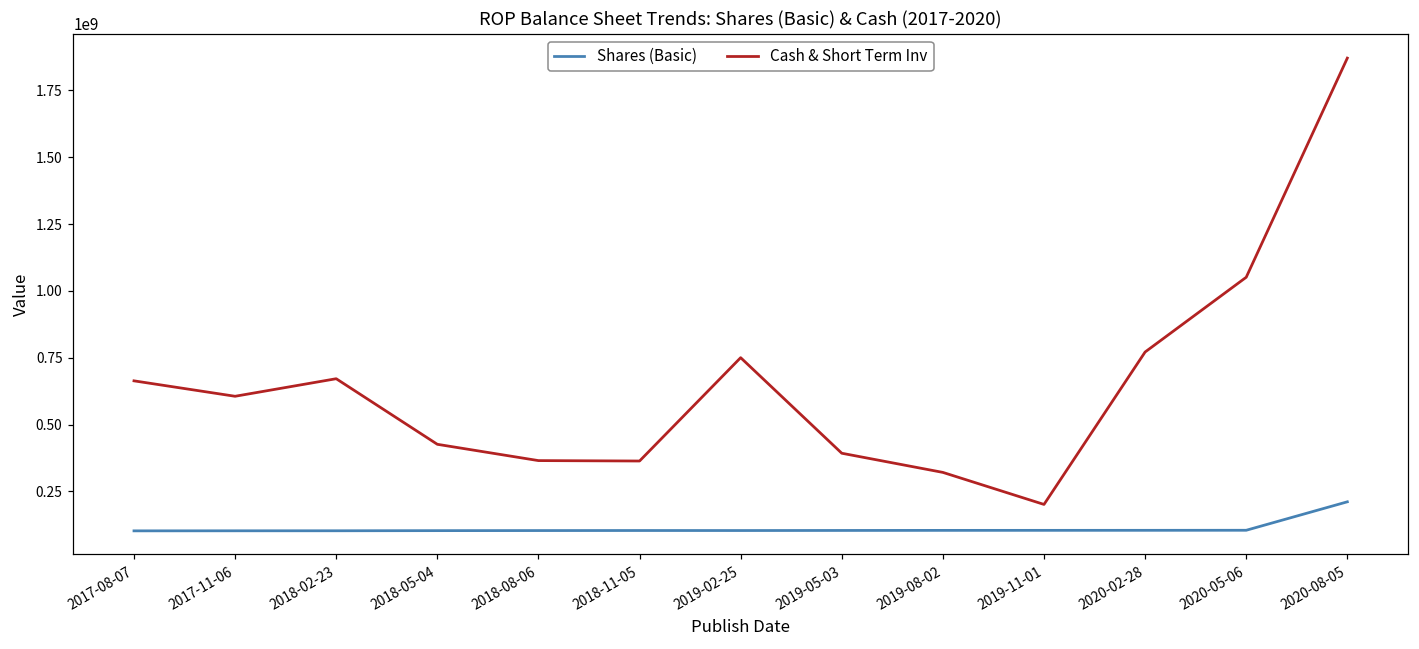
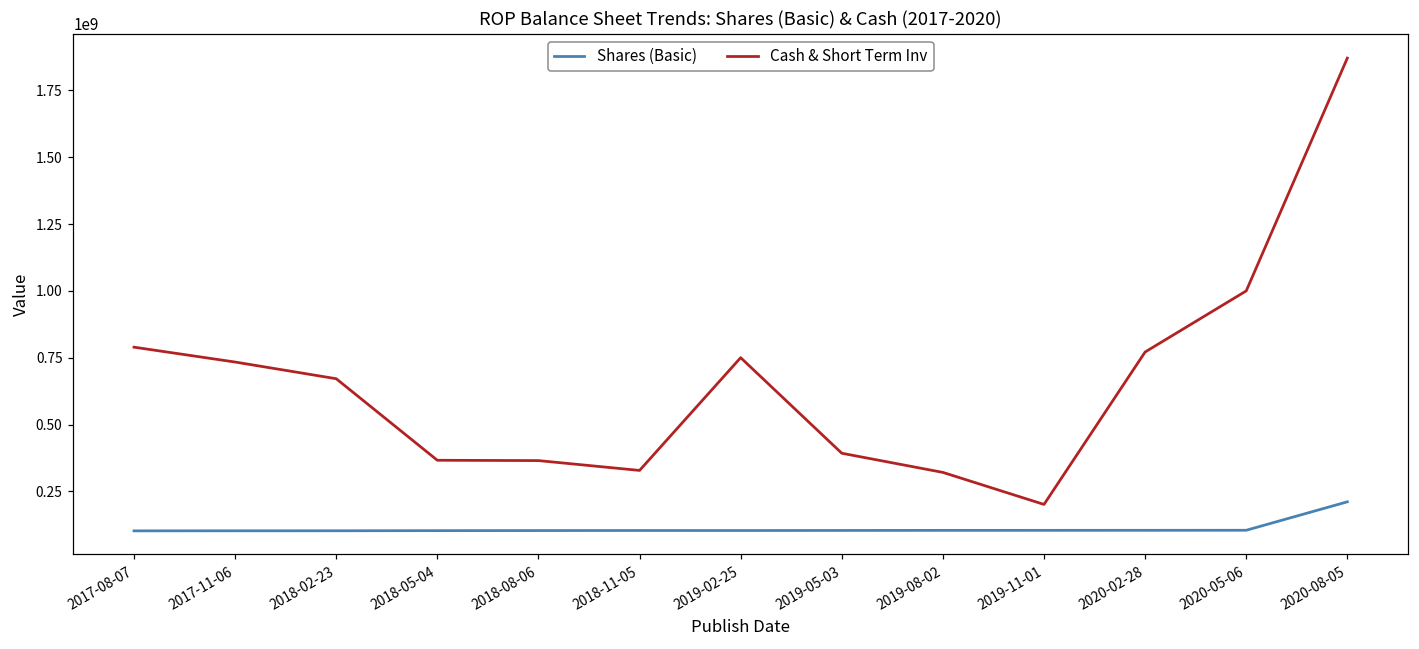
Cash & Short Term Inv, 2017-08-07: 660000000 -> 790000000
Cash & Short Term Inv, 2017-11-06: 610000000 -> 730000000
Cash & Short Term Inv, 2018-05-04: 430000000 -> 370000000
Cash & Short Term Inv, 2018-11-05: 360000000 -> 330000000
Cash & Short Term Inv, 2020-05-06: 1050000000 -> 1000000000
